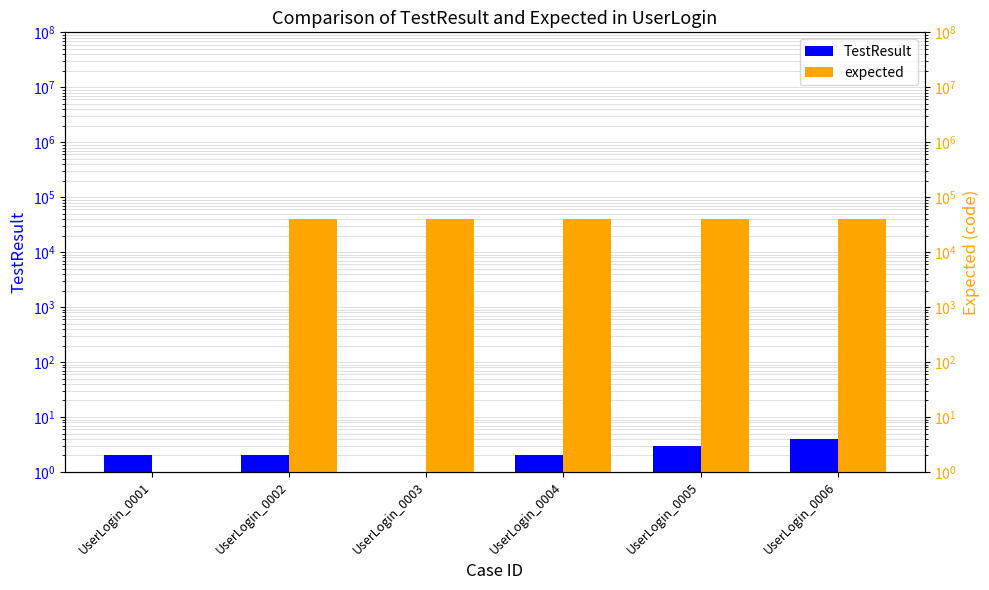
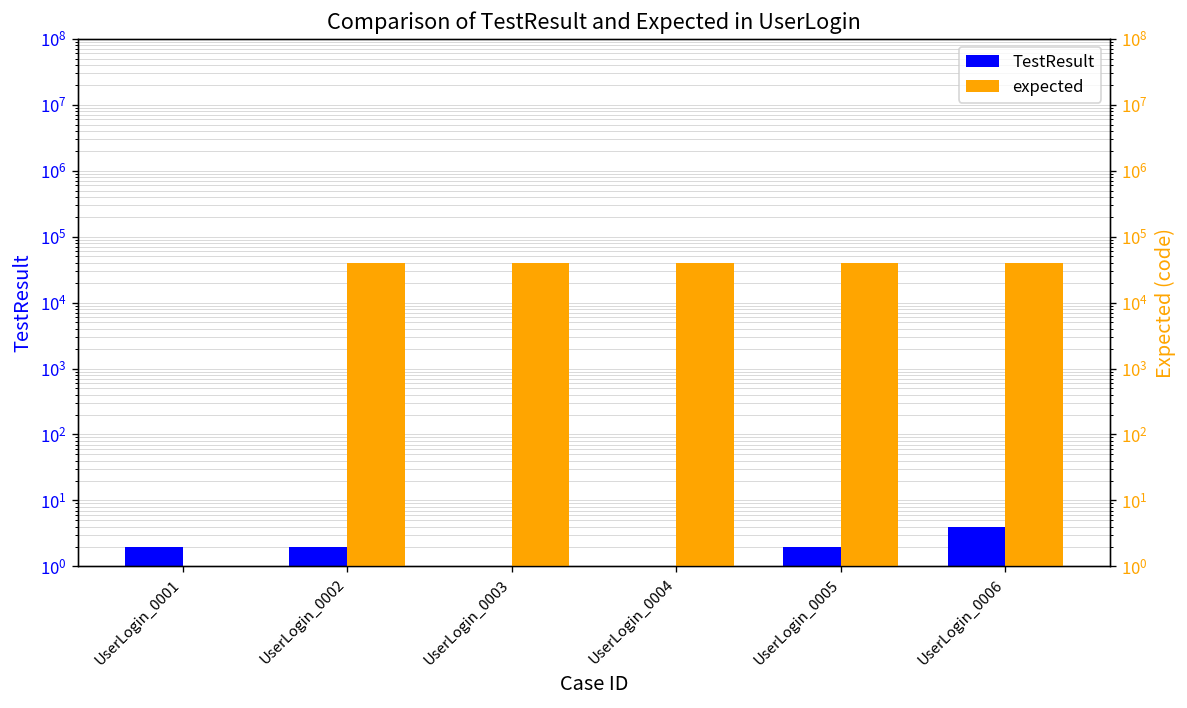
TestResult, UserLogin_0004: 2 -> 1
TestResult, UserLogin_0005: 3 -> 2
